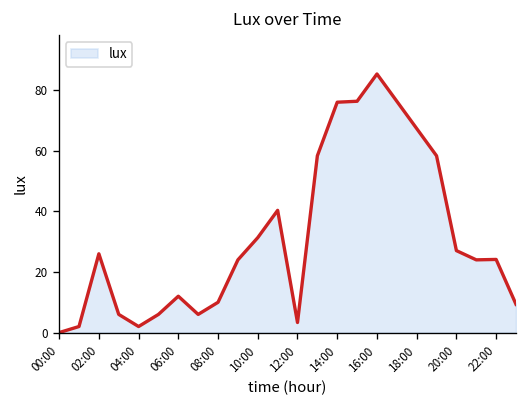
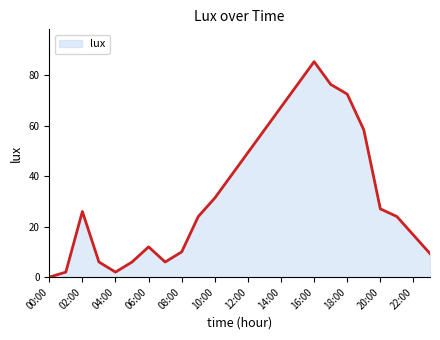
12:00: 3 -> 49
14:00: 76 -> 67
18:00: 67 -> 72
22:00: 24 -> 17
